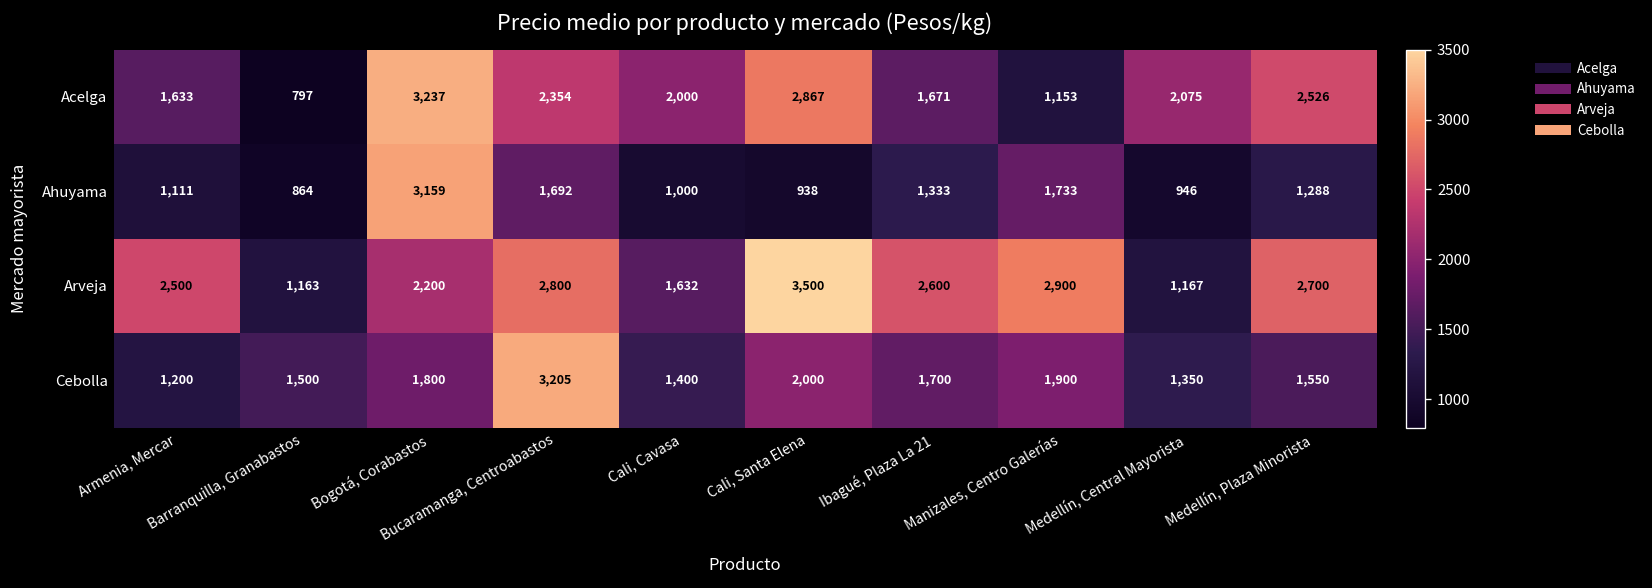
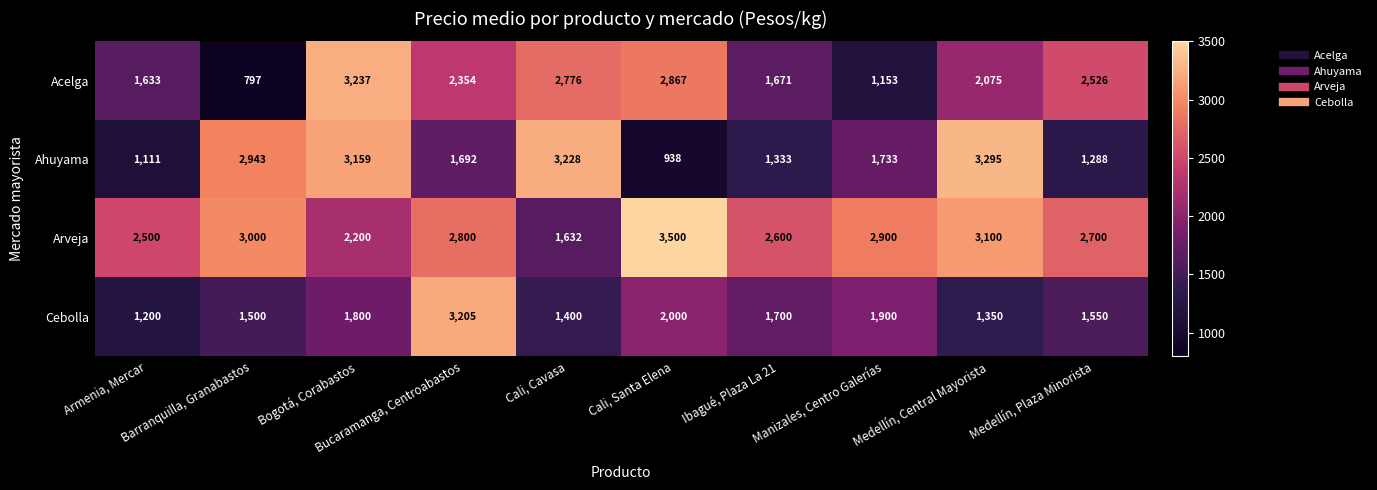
Acelga, Cali, Cavasa: 2,000 -> 2,776
Ahuyama, Barranquilla, Granabastos: 864 -> 2,943
Ahuyama, Cali, Cavasa: 1,000 -> 3,228
Ahuyama, Medellín, Central Mayorista: 946 -> 3,295
Arveja, Barranquilla, Granabastos: 1,163 -> 3,000
Arveja, Medellín, Central Mayorista: 1,167 -> 3,100
